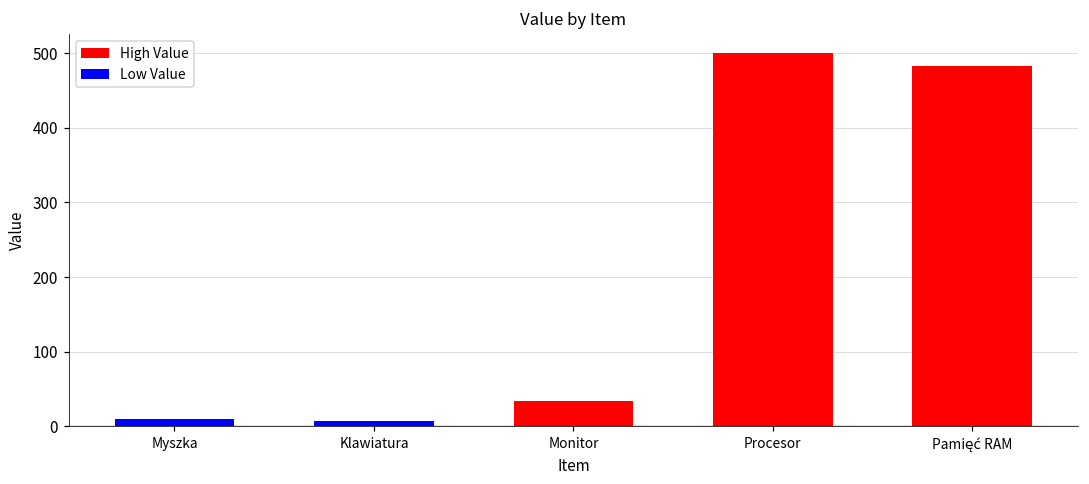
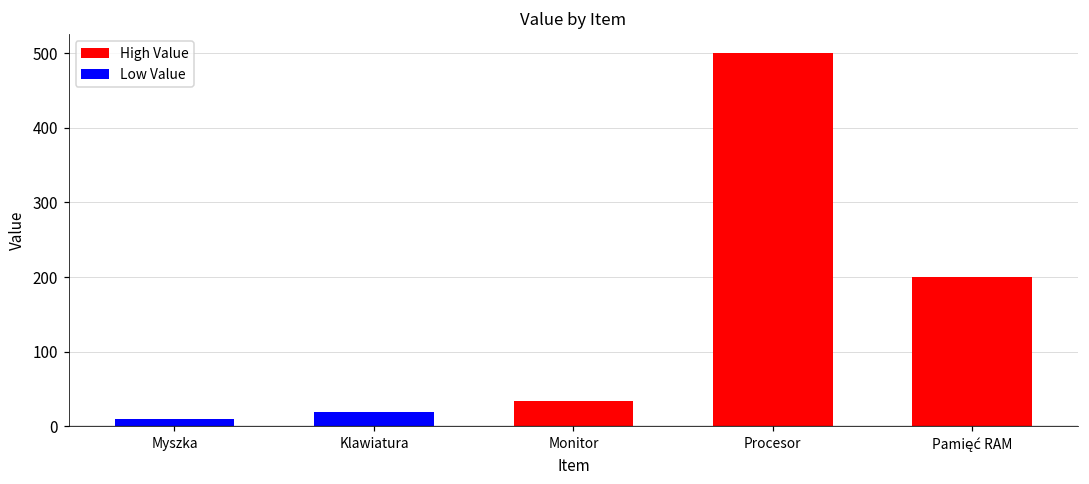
Klawiatura: 10 -> 20
Pamięć RAM: 480 -> 200
